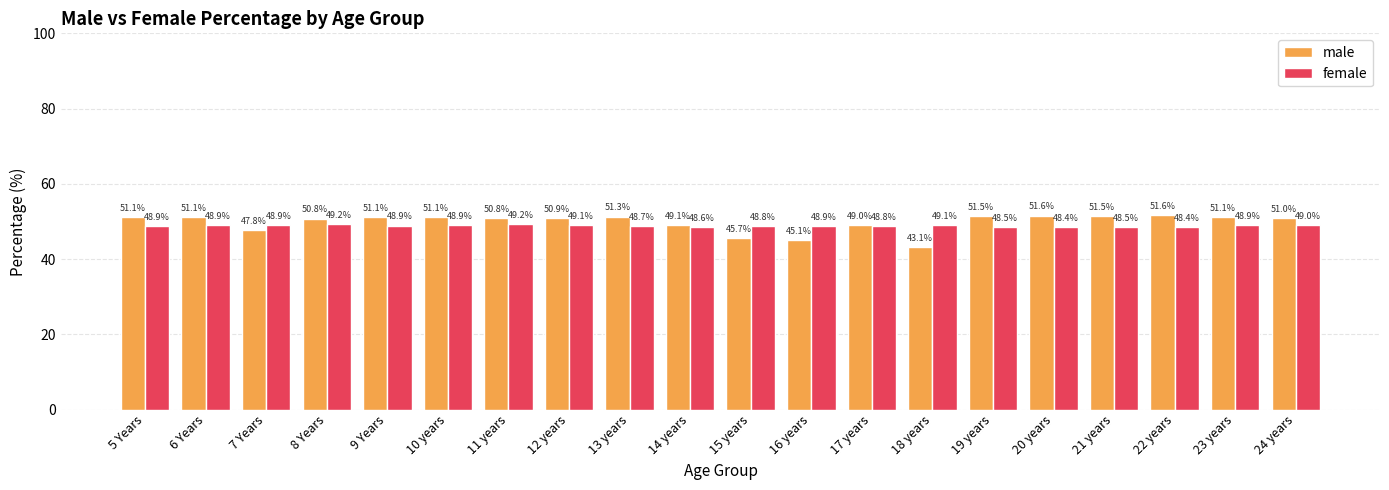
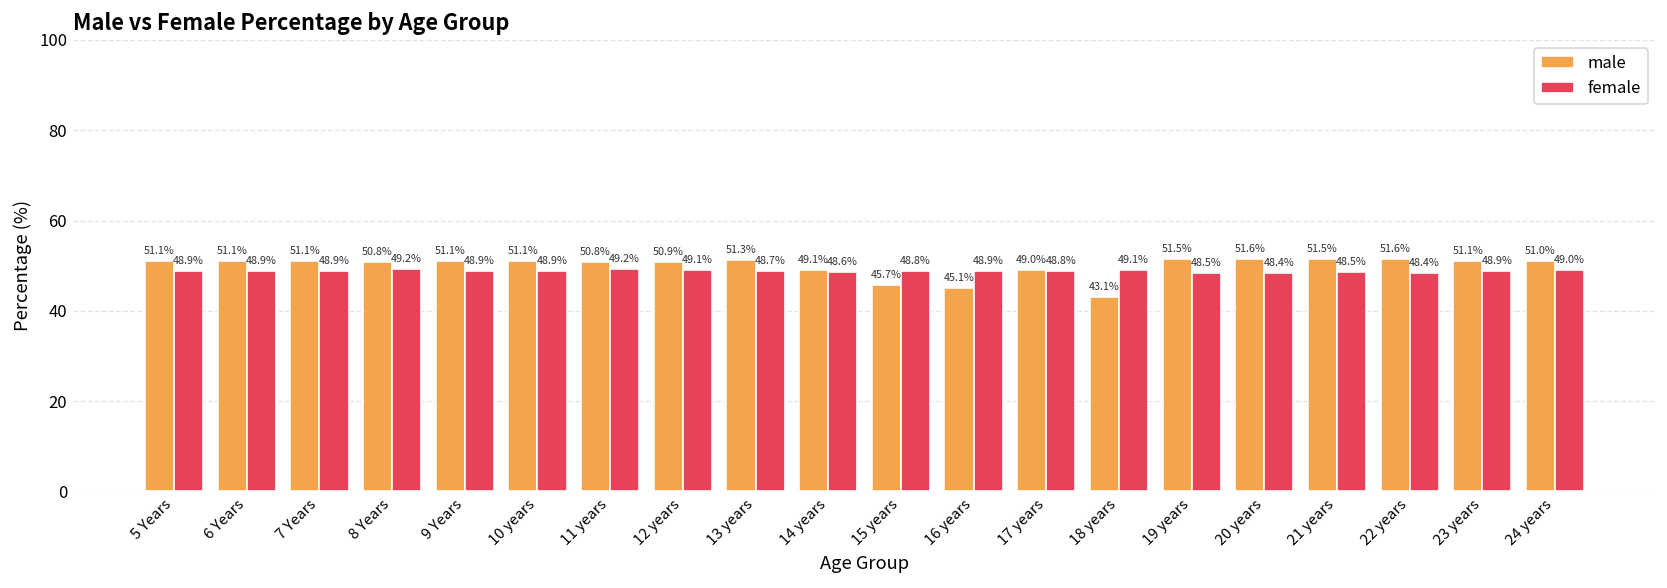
male, 7 Years: 47.8% -> 51.1%
